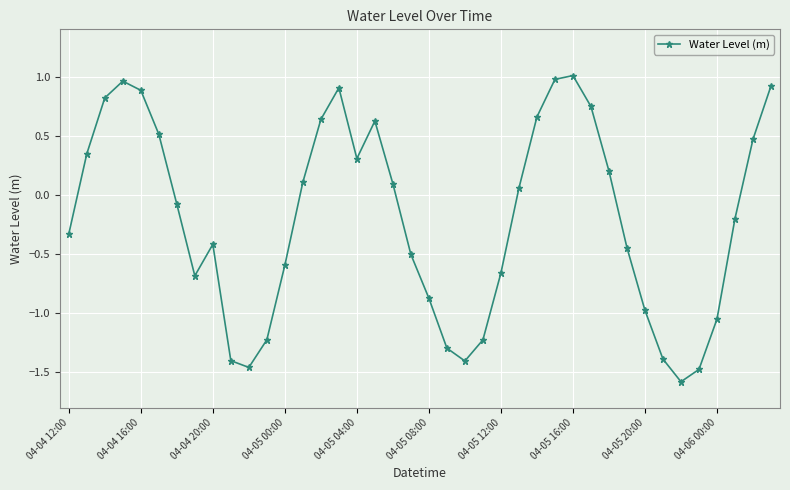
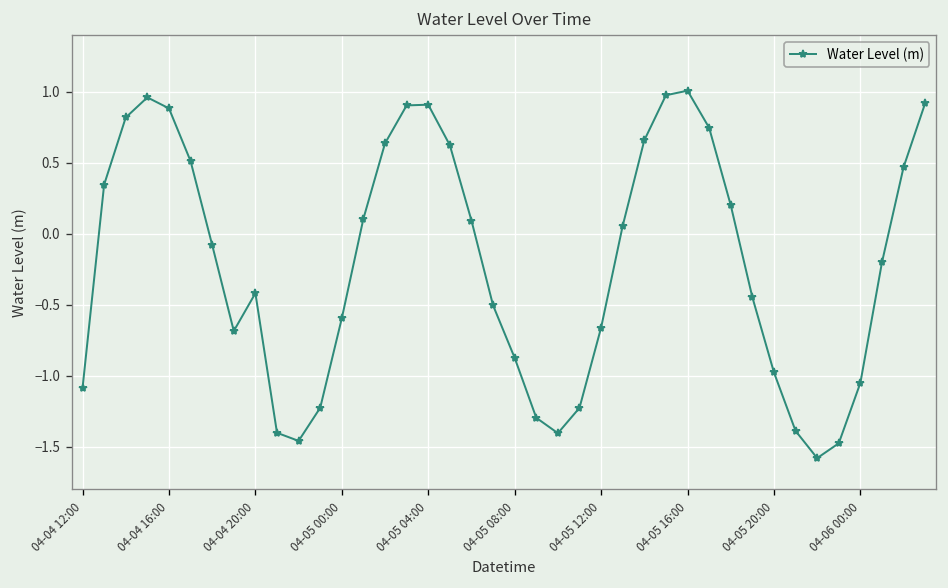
04-04 12:00: -0.33 -> -1.09
04-05 04:00: 0.31 -> 0.91
